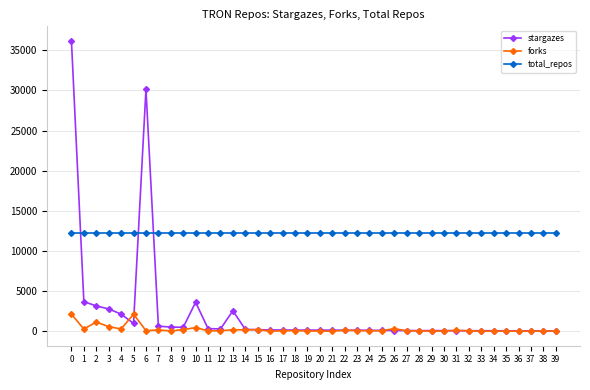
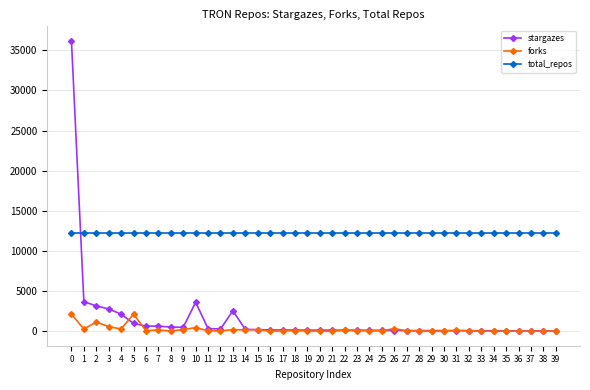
stargazes, 6: 30000 -> 1000
